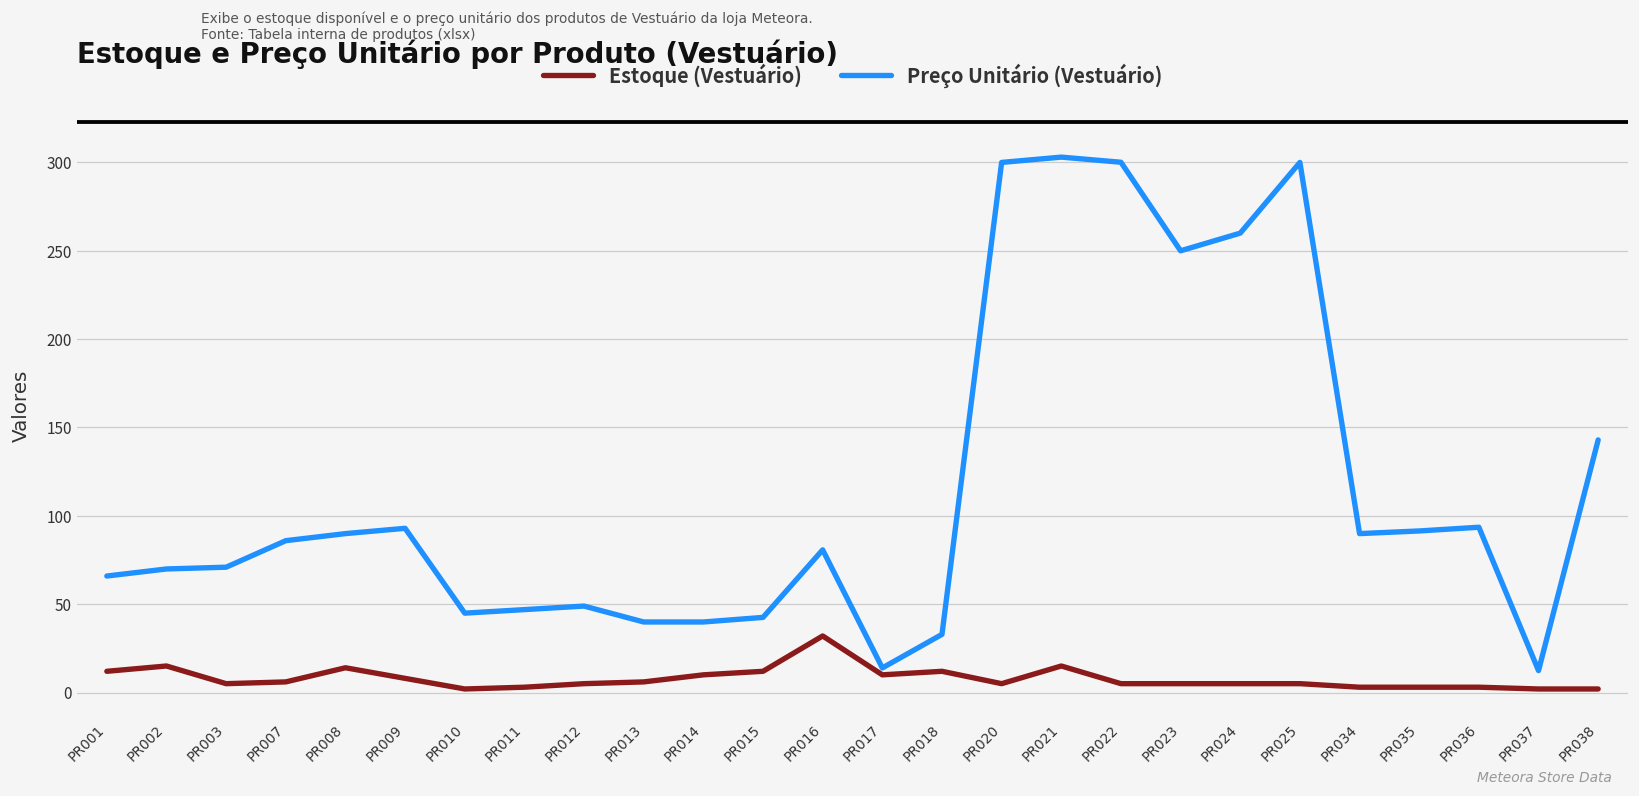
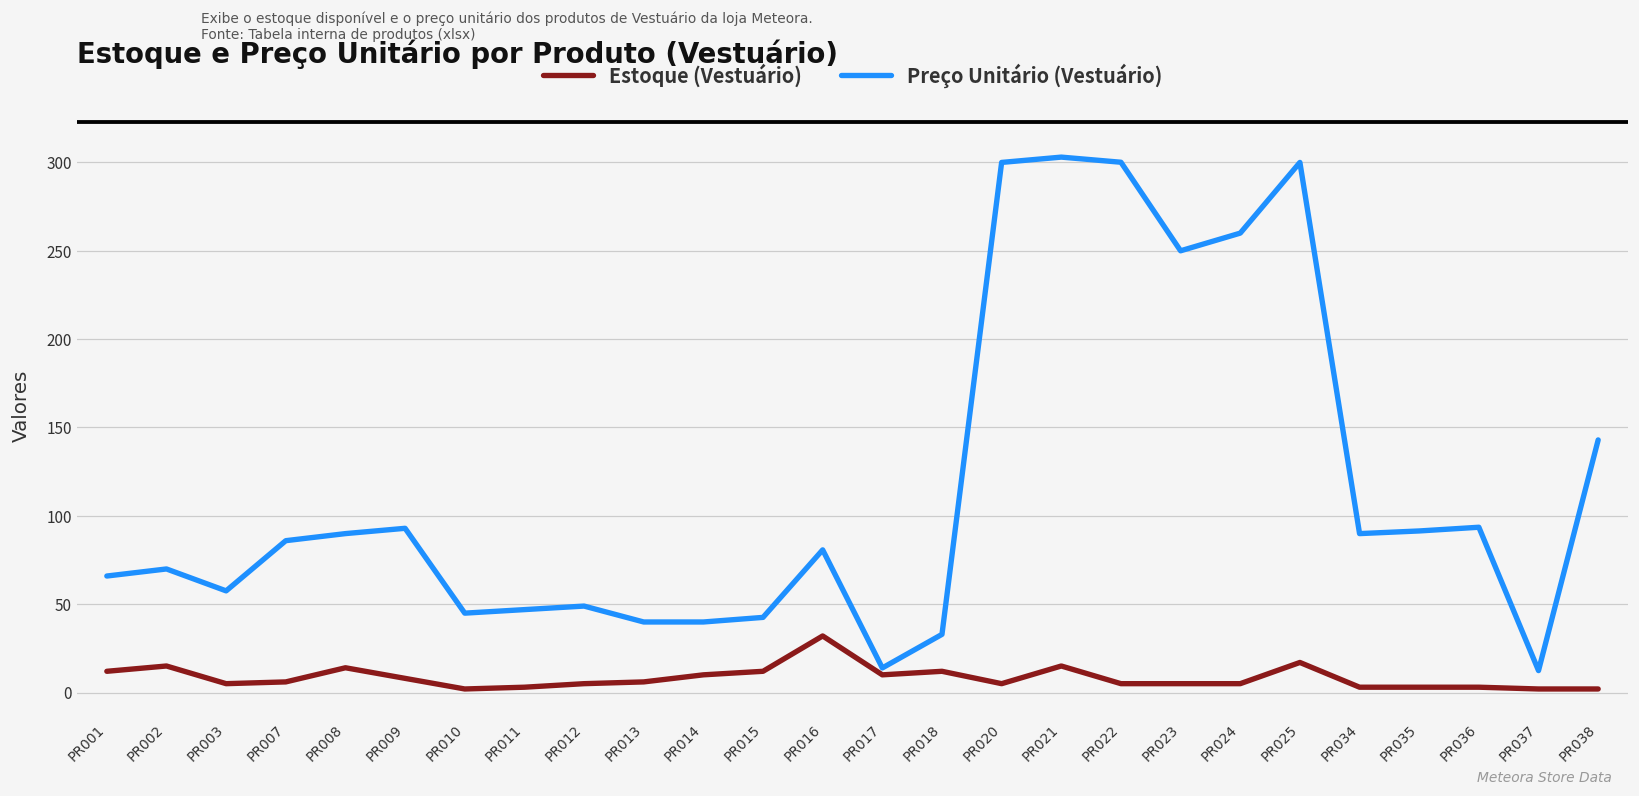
Preço Unitário (Vestuário), PR003: 71 -> 58
Estoque (Vestuário), PR025: 5 -> 17
